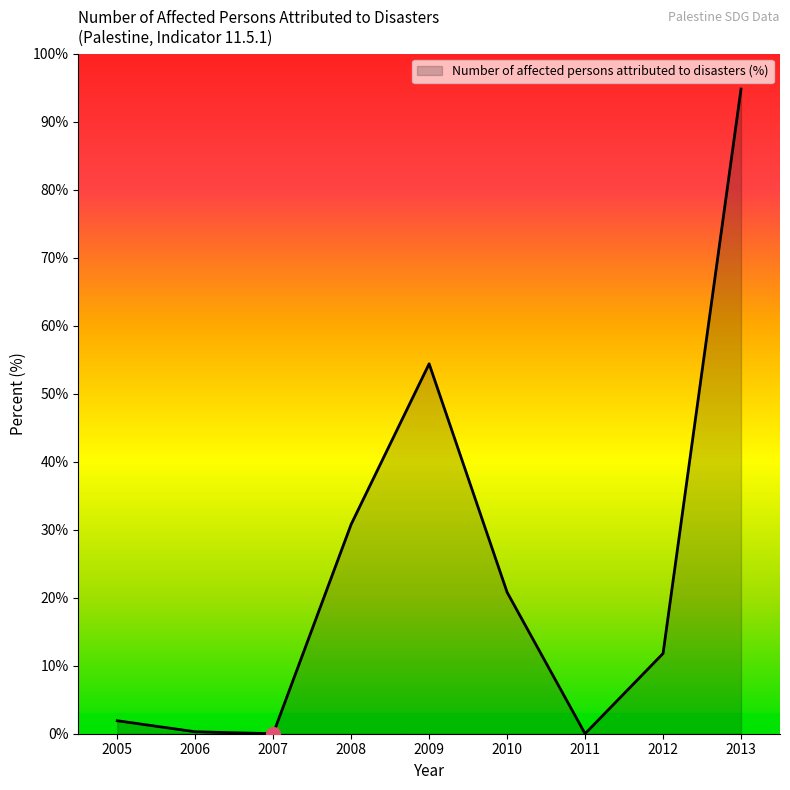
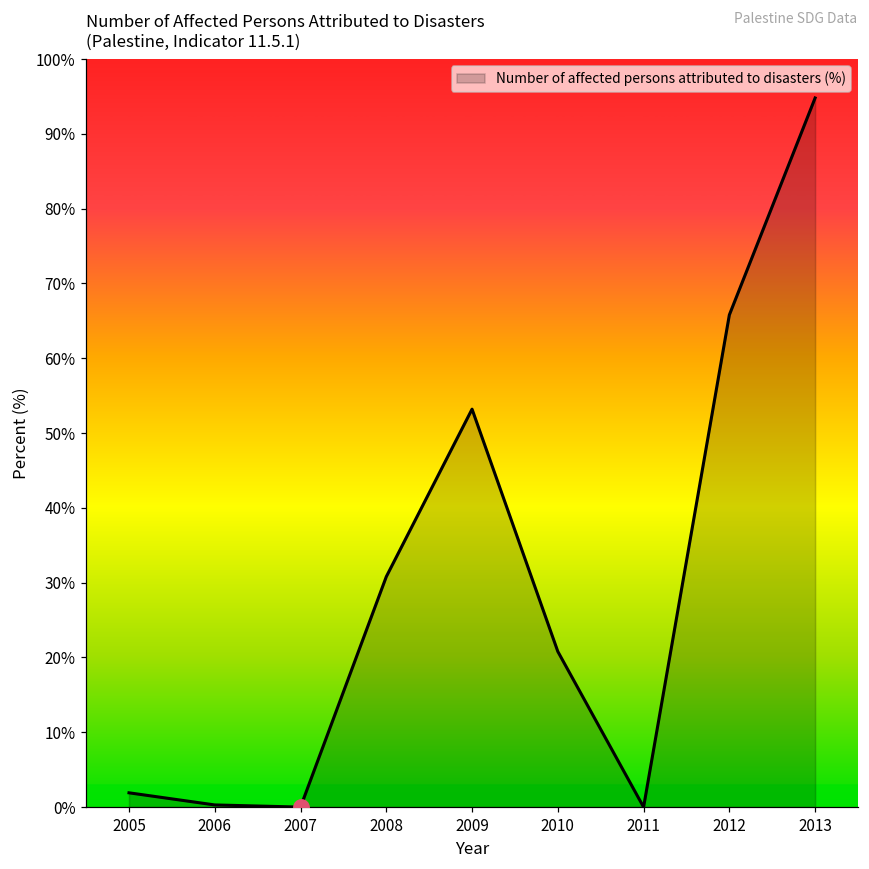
Number of affected persons attributed to disasters (%), 2009: 54% -> 53%
Number of affected persons attributed to disasters (%), 2012: 12% -> 66%
